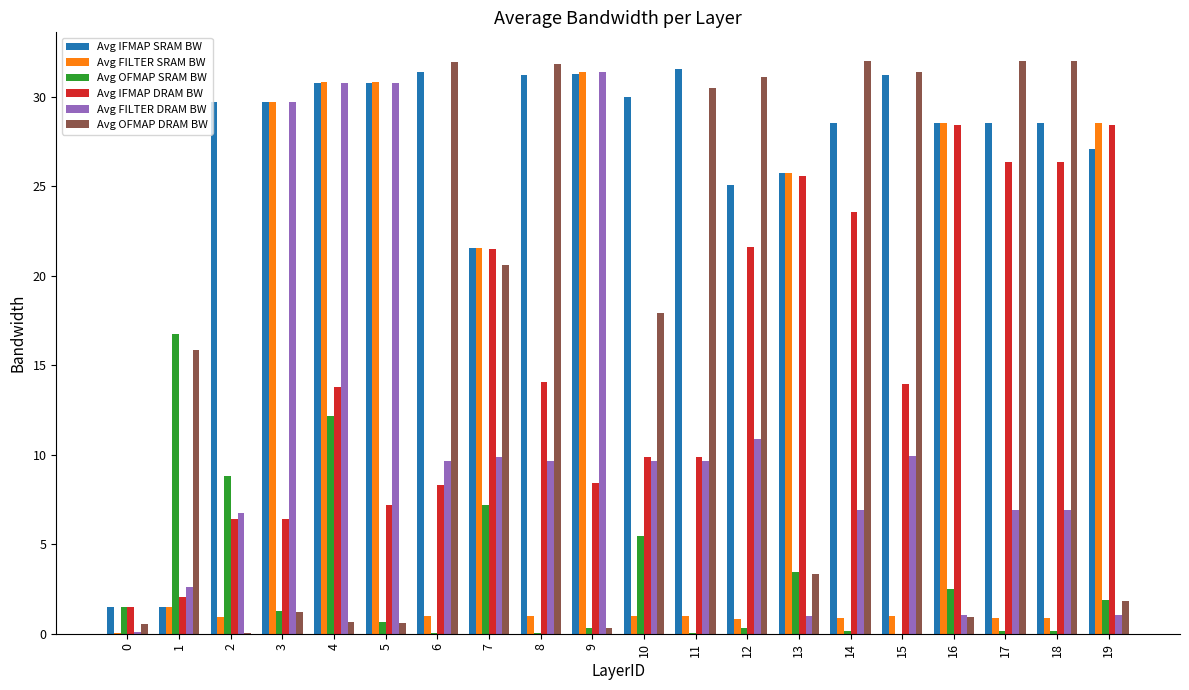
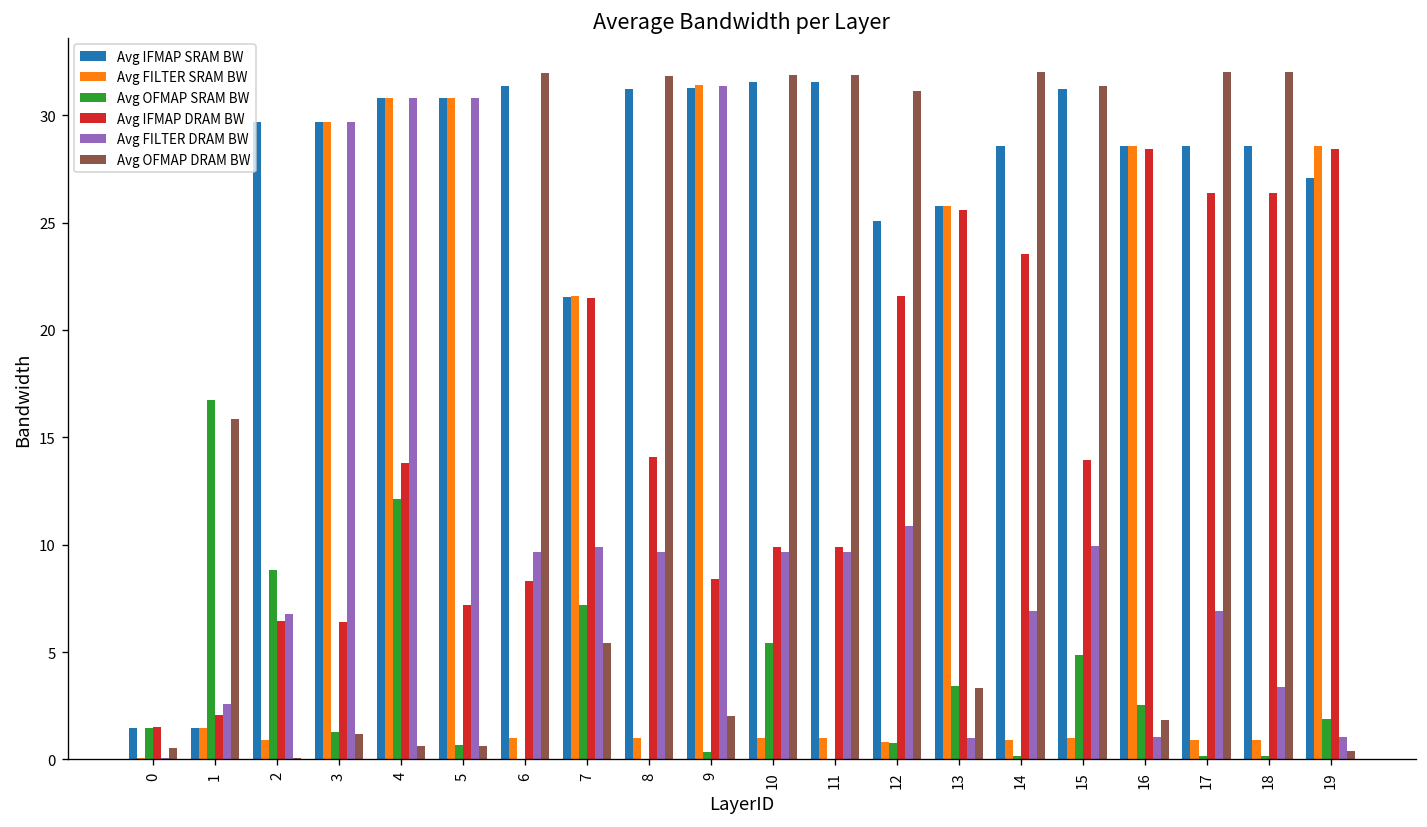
Avg OFMAP DRAM BW, 7: 20.6 -> 5.4
Avg OFMAP DRAM BW, 9: 0.3 -> 2.0
Avg IFMAP SRAM BW, 10: 30.0 -> 31.6
Avg OFMAP DRAM BW, 10: 17.9 -> 31.9
Avg OFMAP DRAM BW, 11: 30.5 -> 31.9
Avg OFMAP SRAM BW, 12: 0.3 -> 0.7
Avg OFMAP SRAM BW, 15: 0.0 -> 4.8
Avg OFMAP DRAM BW, 16: 1.0 -> 1.9
Avg FILTER DRAM BW, 18: 6.9 -> 3.4
Avg OFMAP DRAM BW, 19: 1.9 -> 0.4
